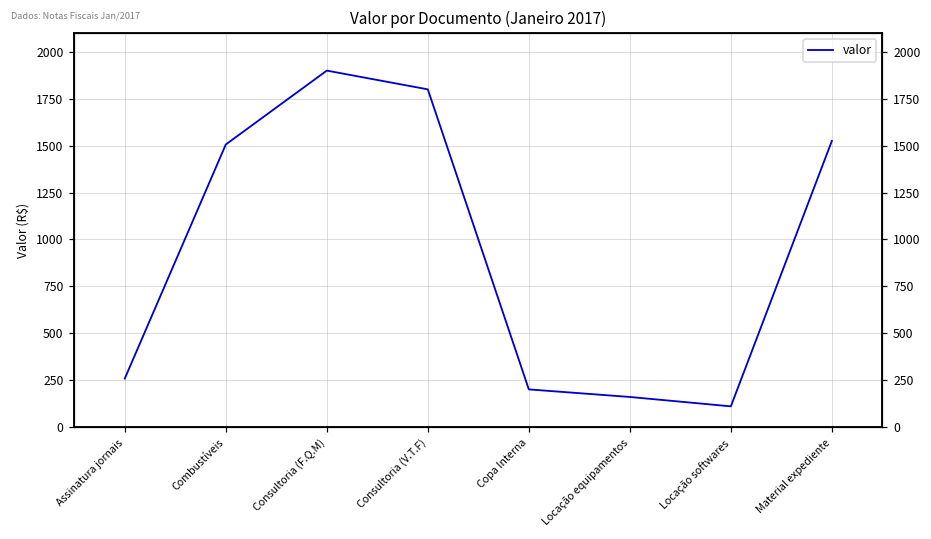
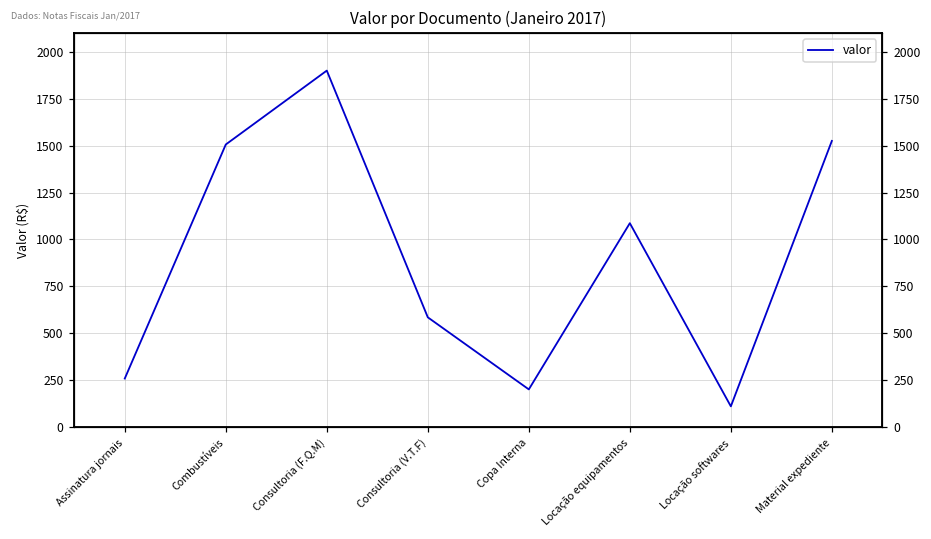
Consultoria (V.T.F): 1800 -> 580
Locação equipamentos: 160 -> 1090
